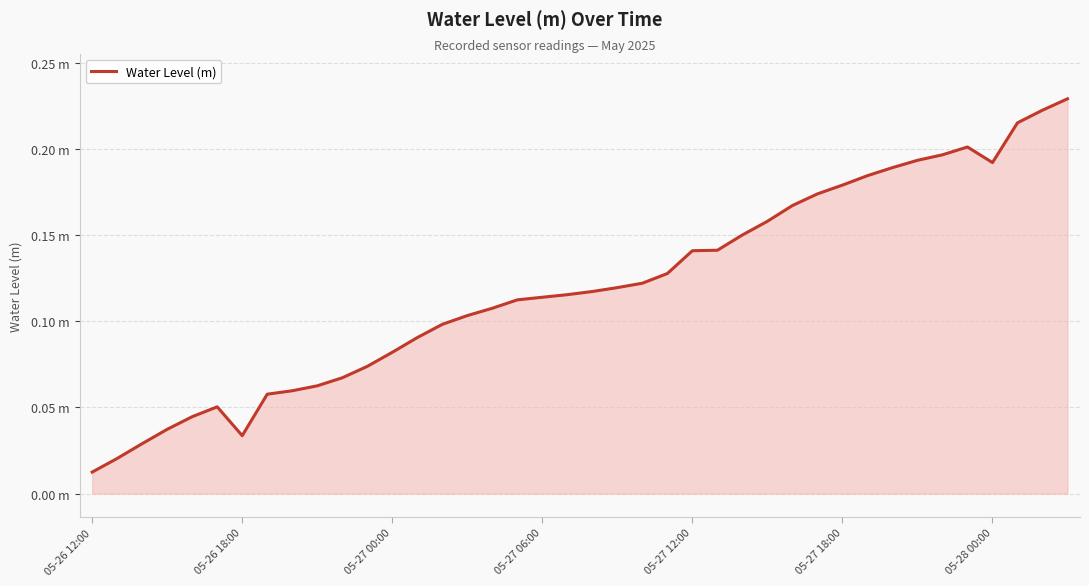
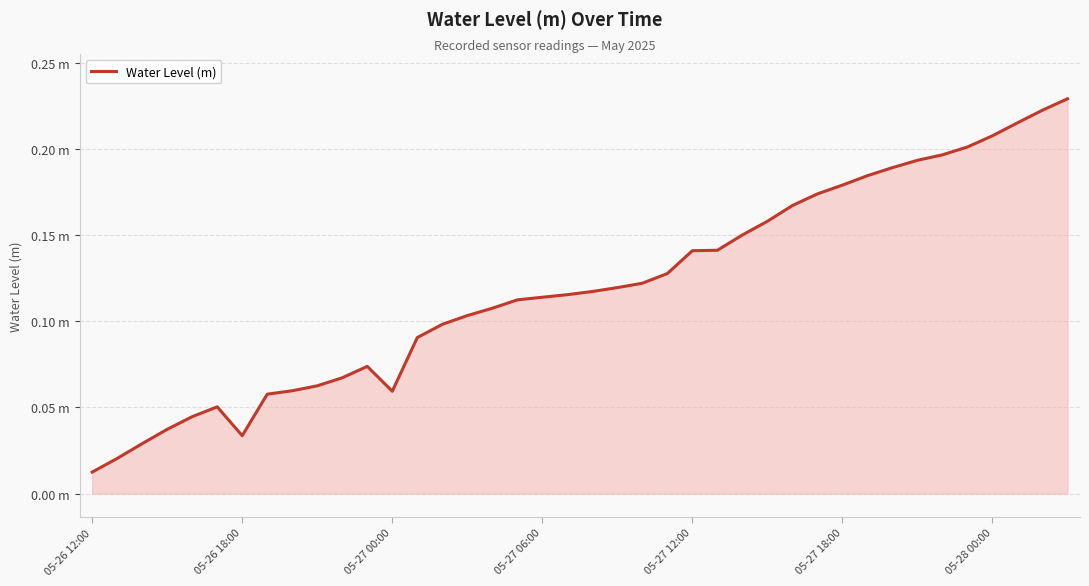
05-27 00:00: 0.082 m -> 0.059 m
05-28 00:00: 0.192 m -> 0.208 m
